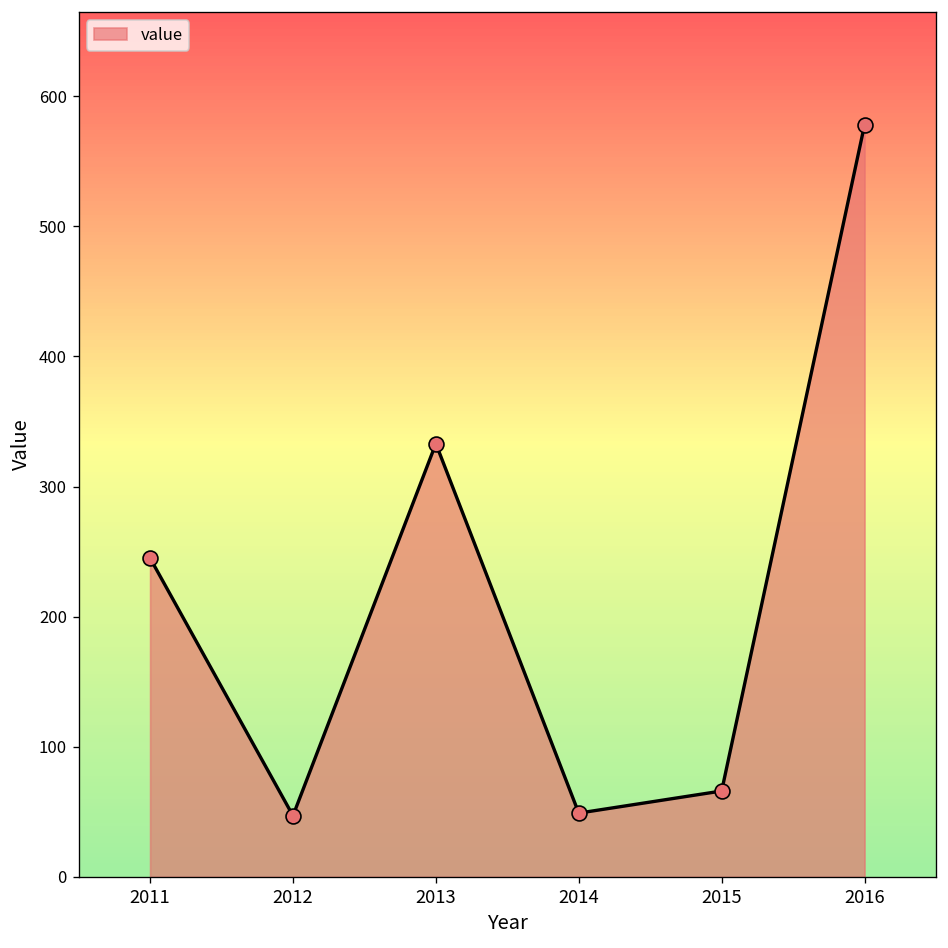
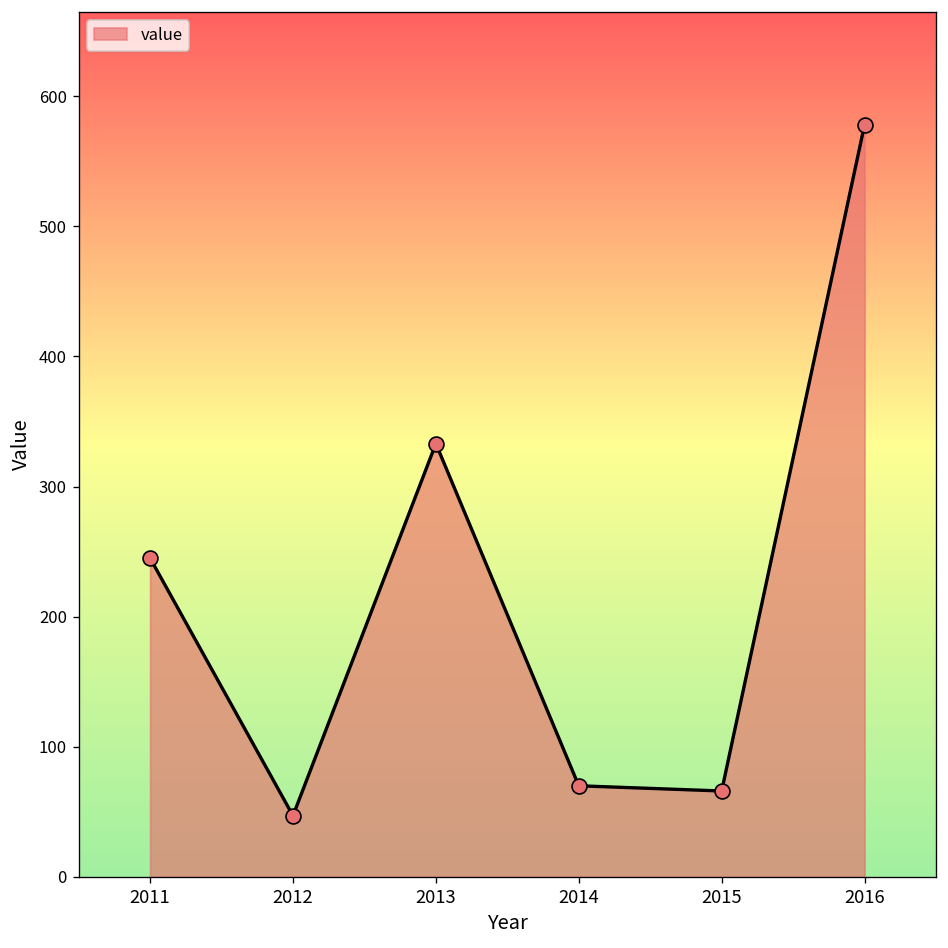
2014: 49 -> 70
